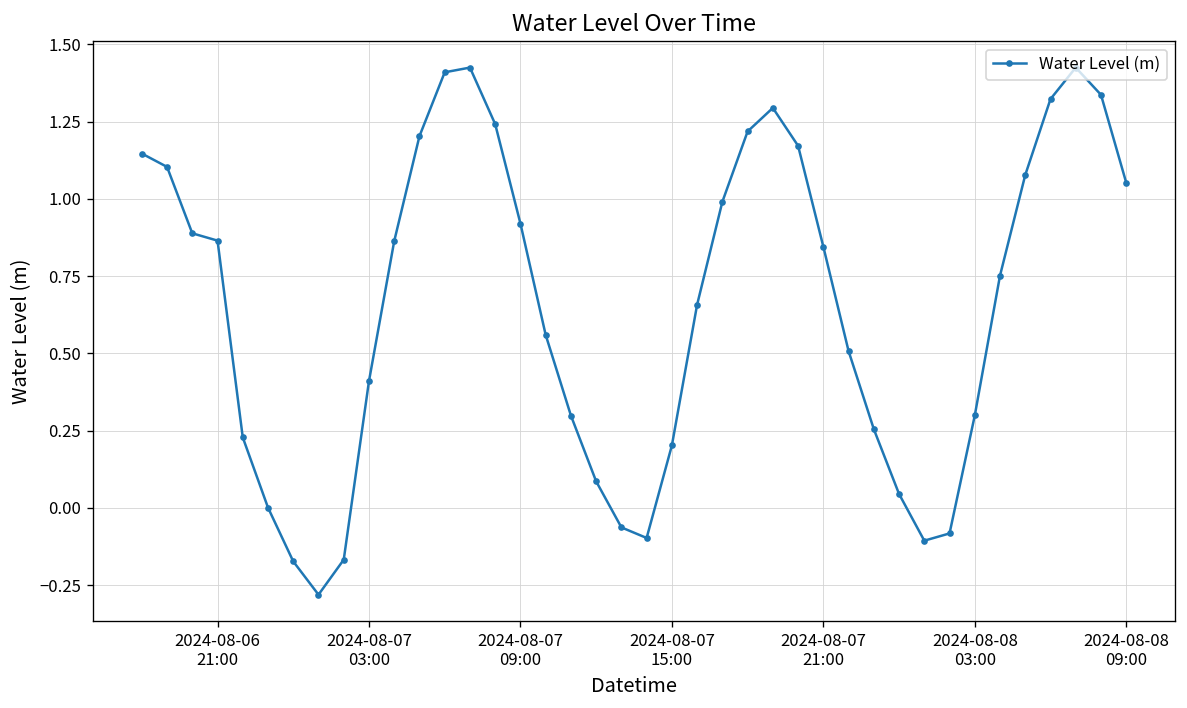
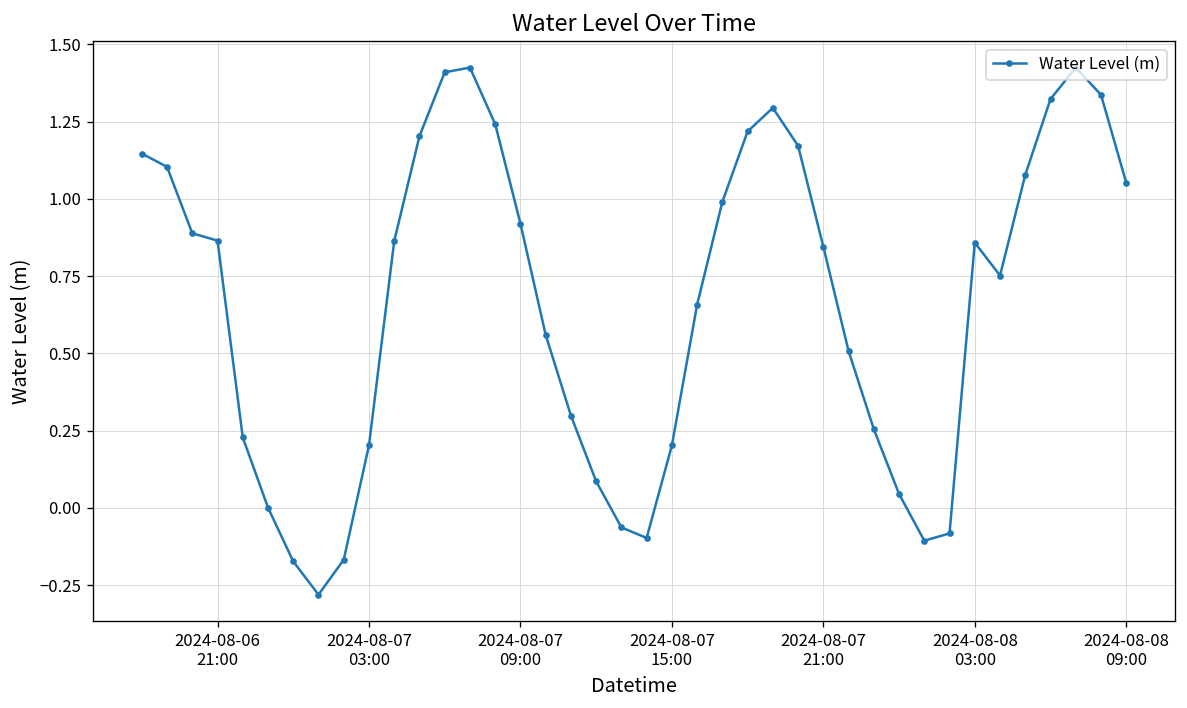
2024-08-07 03:00: 0.41 -> 0.20
2024-08-08 03:00: 0.30 -> 0.86
